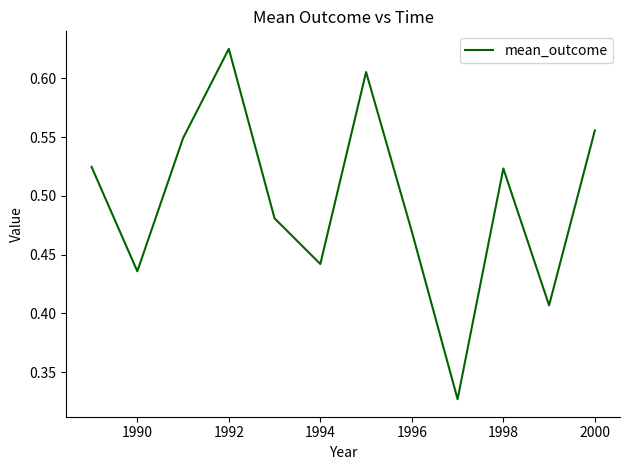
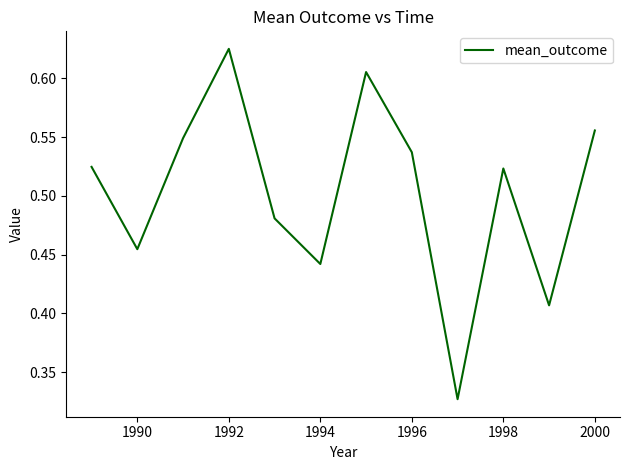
1990: 0.436 -> 0.455
1996: 0.470 -> 0.537
